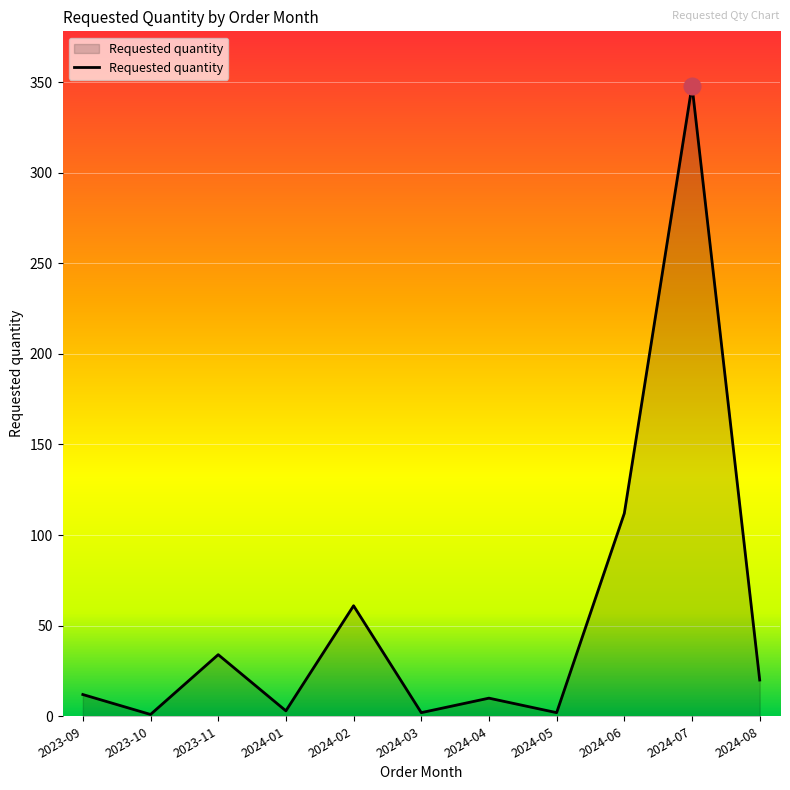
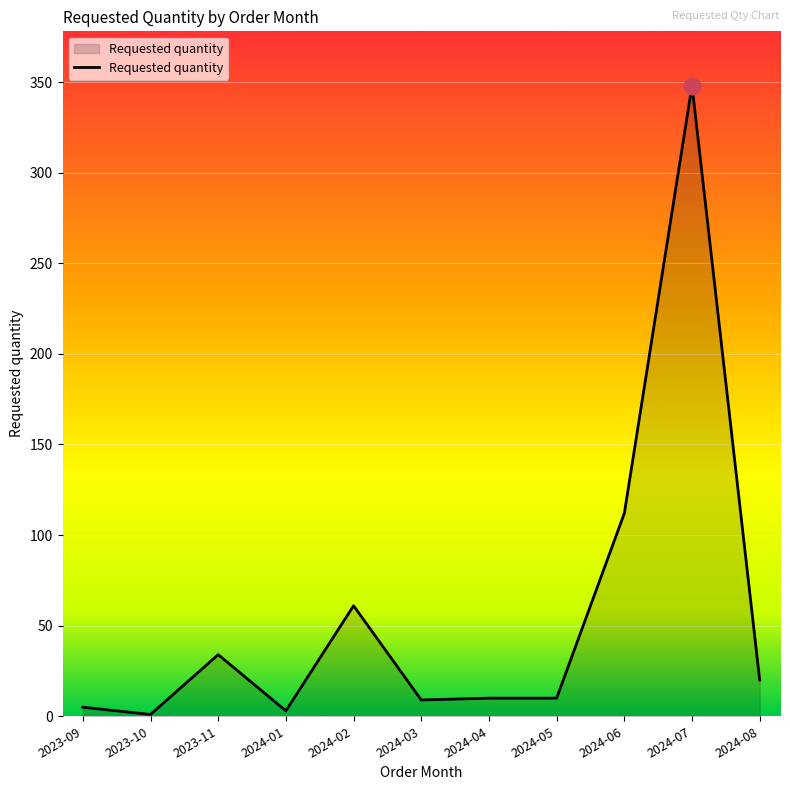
Requested quantity, 2023-09: 12 -> 5
Requested quantity, 2024-03: 2 -> 9
Requested quantity, 2024-05: 2 -> 10
